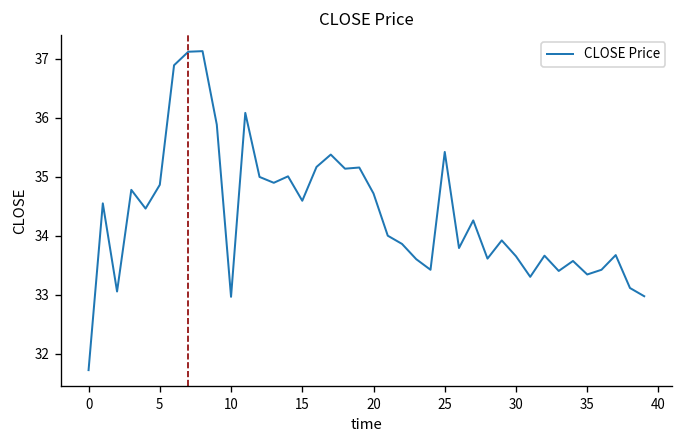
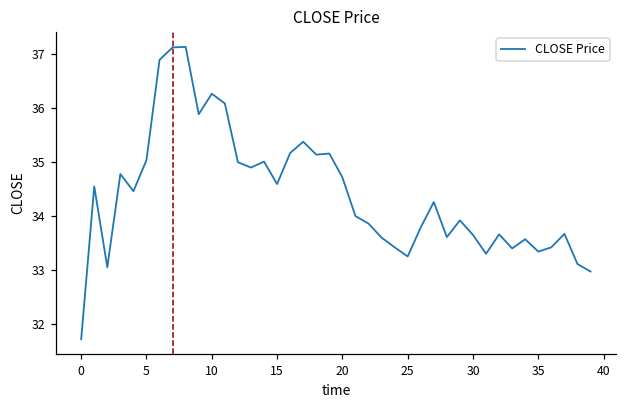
5: 34.9 -> 35.0
10: 33.0 -> 36.3
25: 35.4 -> 33.3
